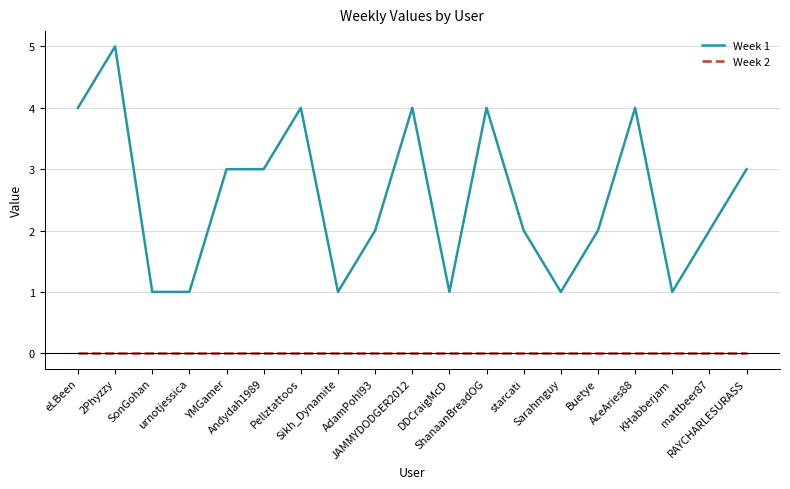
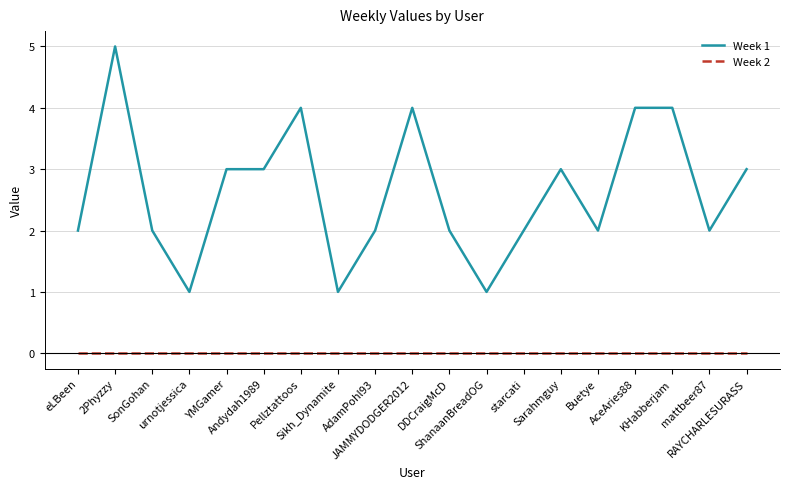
Week 1, eLBeen: 4 -> 2
Week 1, SonGohan: 1 -> 2
Week 1, DDCraigMcD: 1 -> 2
Week 1, ShanaanBreadOG: 4 -> 1
Week 1, Sarahmguy: 1 -> 3
Week 1, KHabberjam: 1 -> 4
